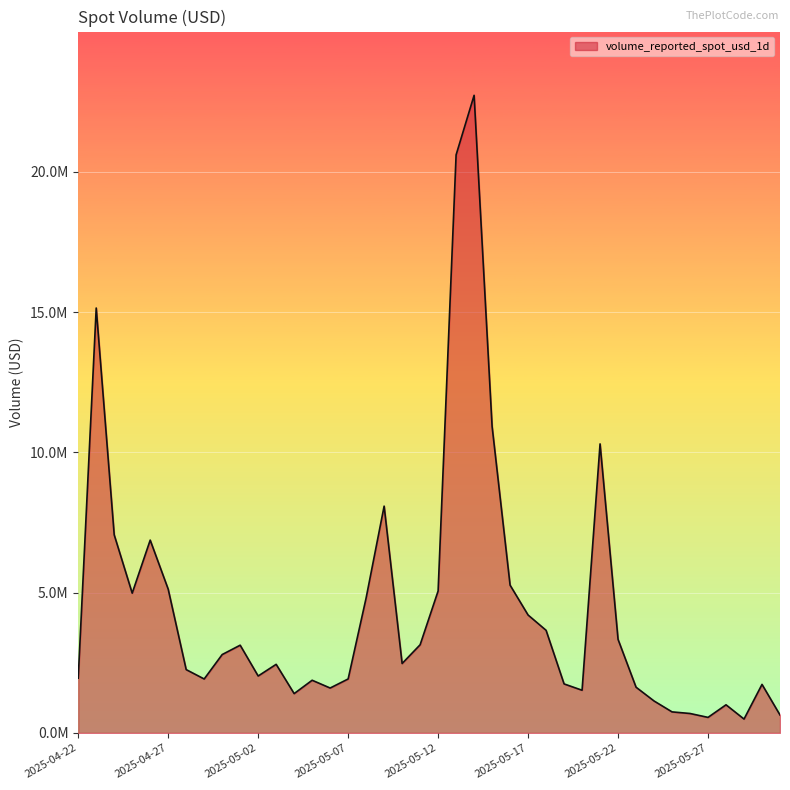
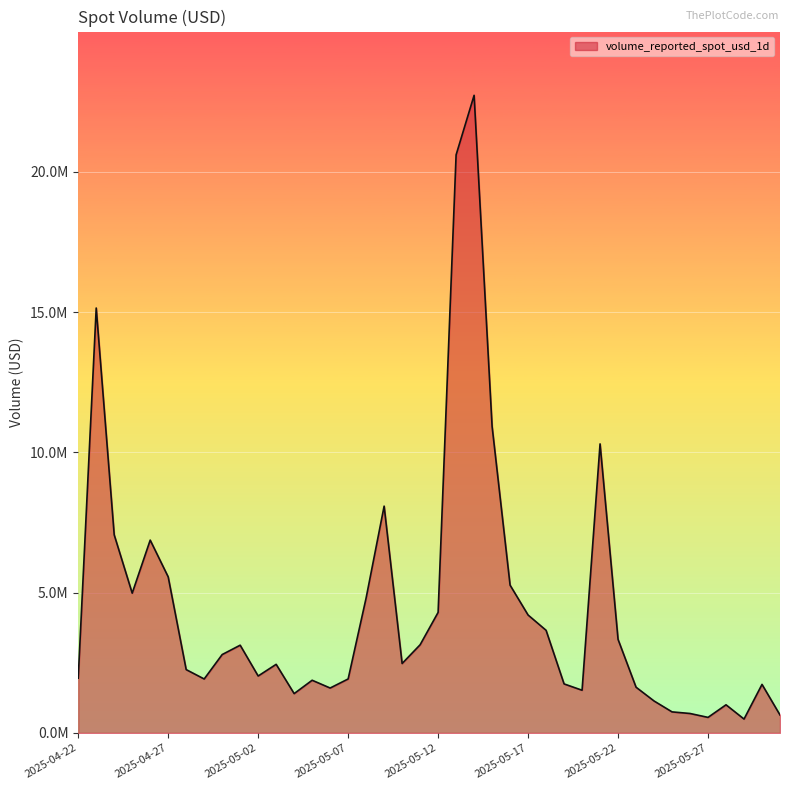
2025-04-27: 5100000 -> 5600000
2025-05-12: 5100000 -> 4300000
